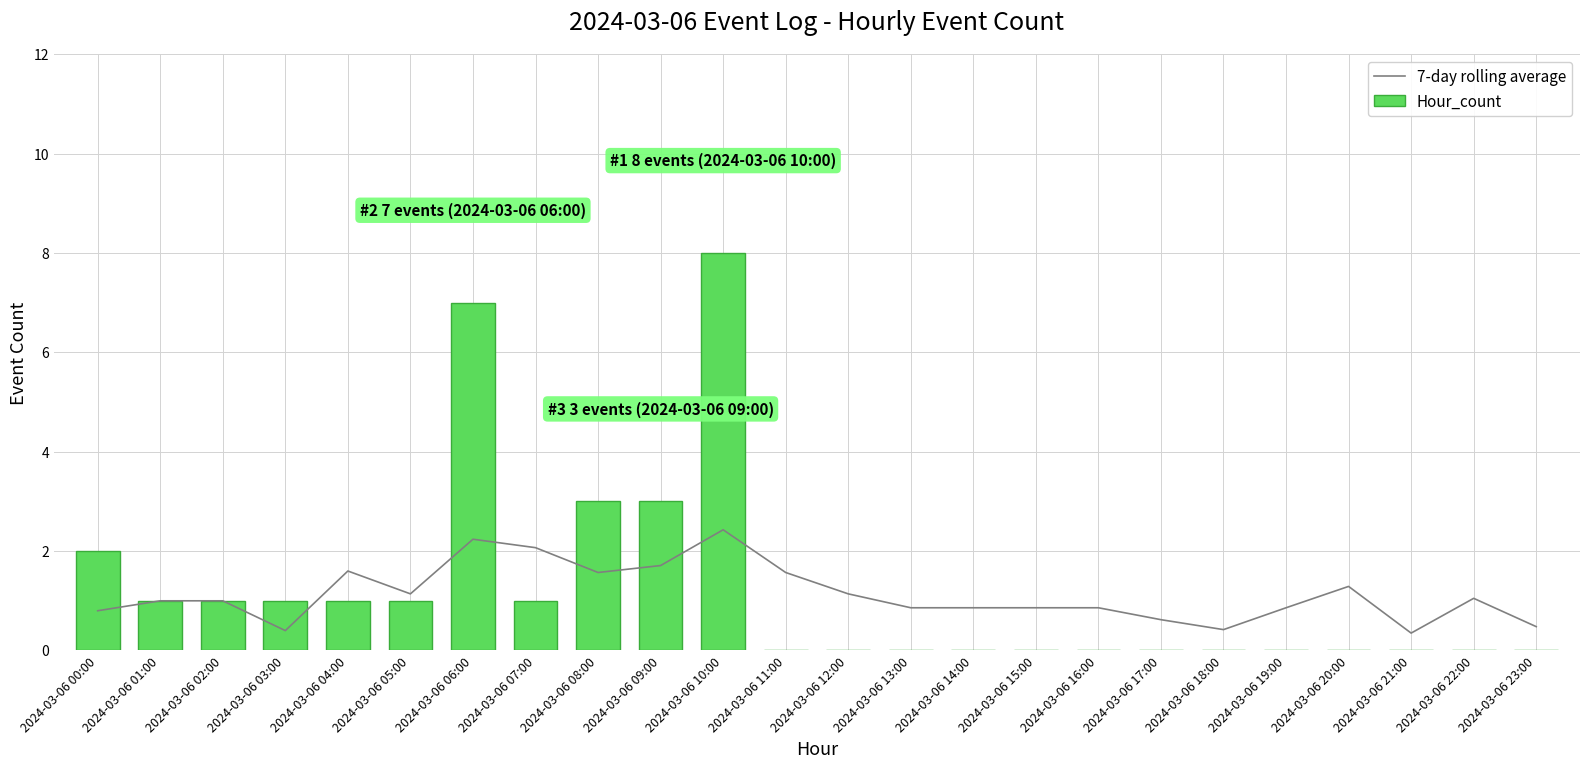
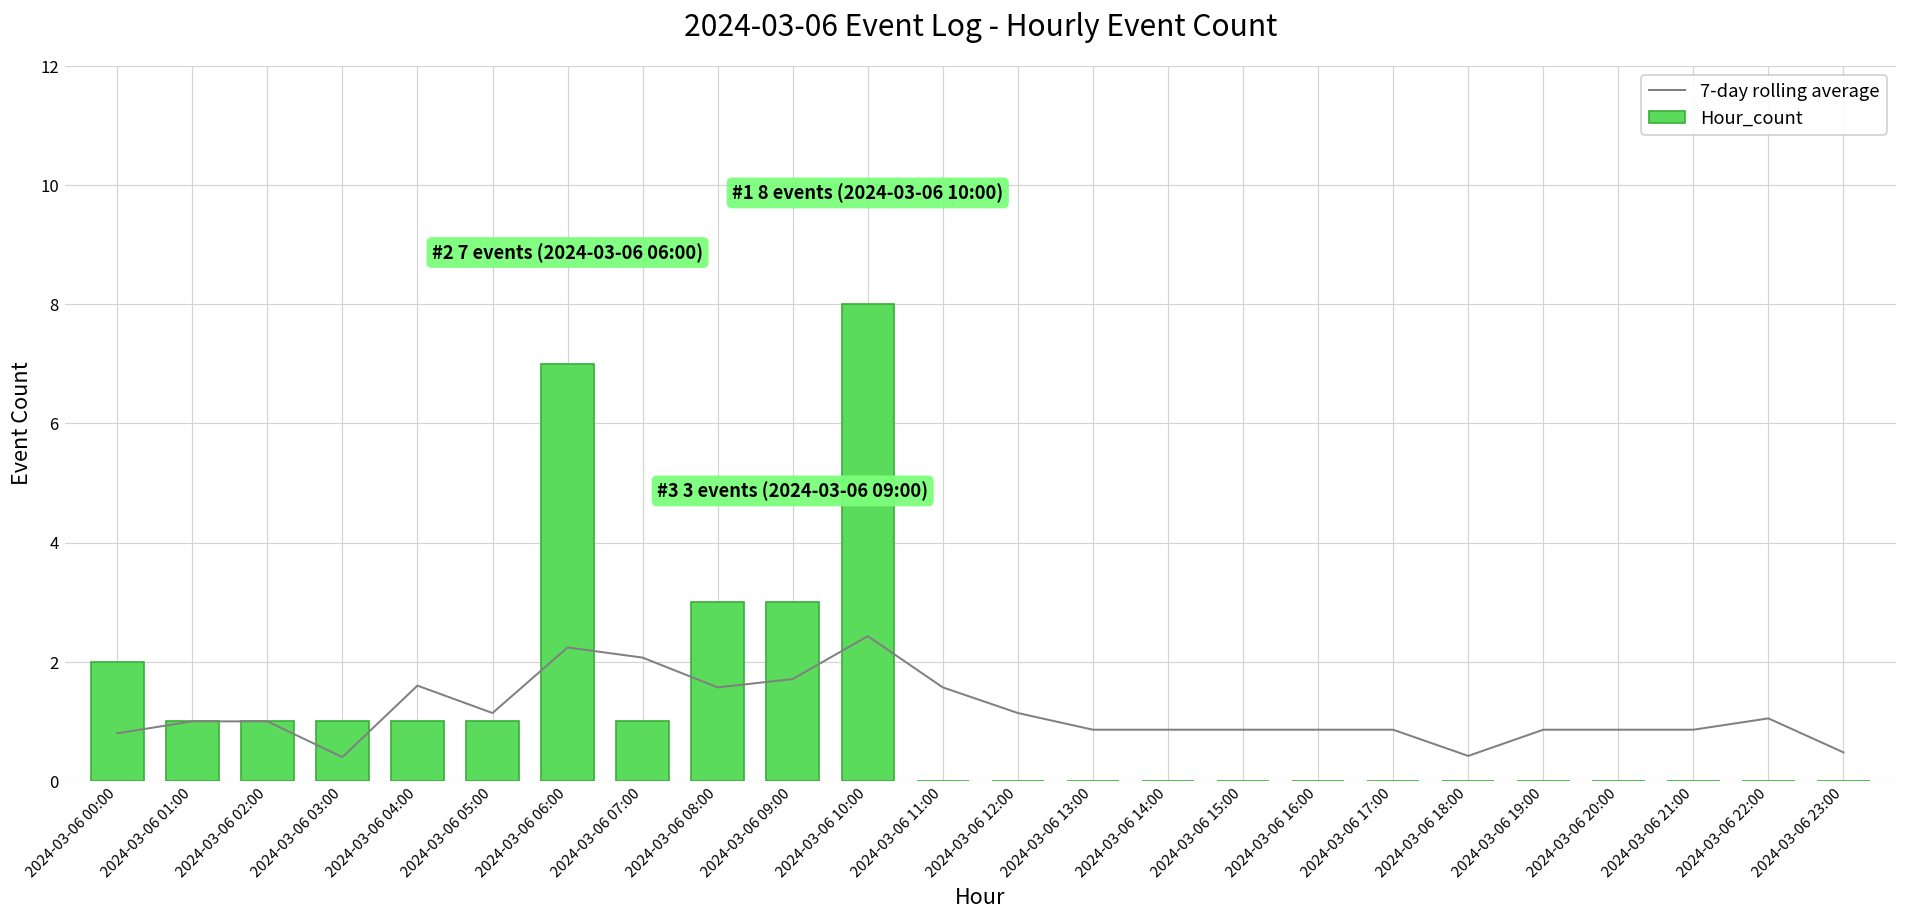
7-day rolling average, 2024-03-06 17:00: 0.6 -> 0.9
7-day rolling average, 2024-03-06 20:00: 1.3 -> 0.9
7-day rolling average, 2024-03-06 21:00: 0.4 -> 0.9
